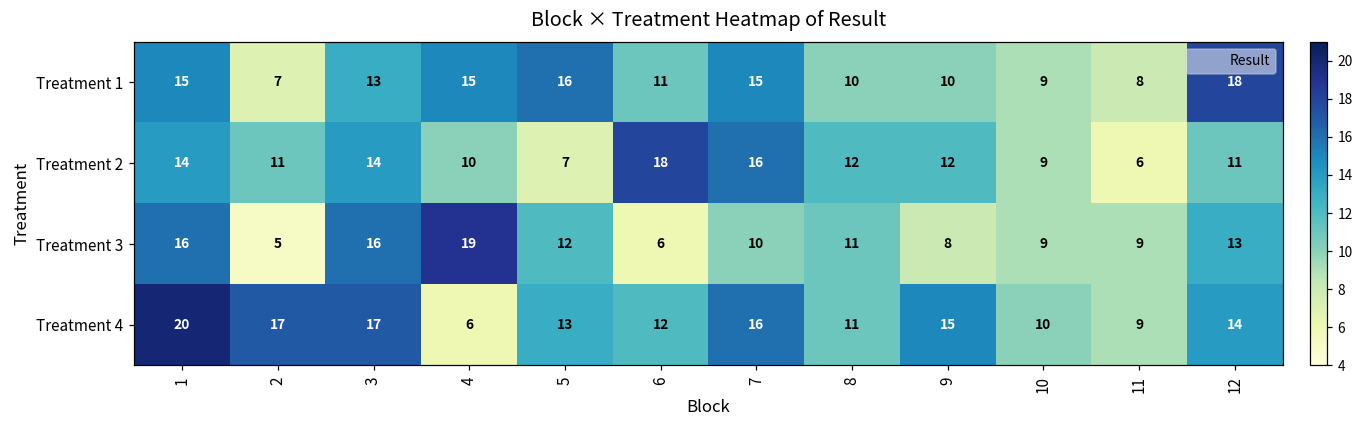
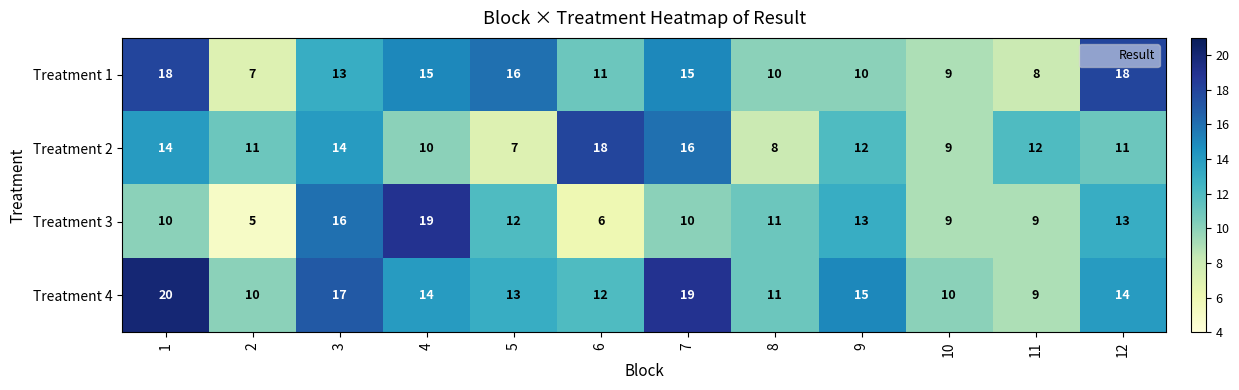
Treatment 1, 1: 15 -> 18
Treatment 2, 8: 12 -> 8
Treatment 2, 11: 6 -> 12
Treatment 3, 1: 16 -> 10
Treatment 3, 9: 8 -> 13
Treatment 4, 2: 17 -> 10
Treatment 4, 4: 6 -> 14
Treatment 4, 7: 16 -> 19
